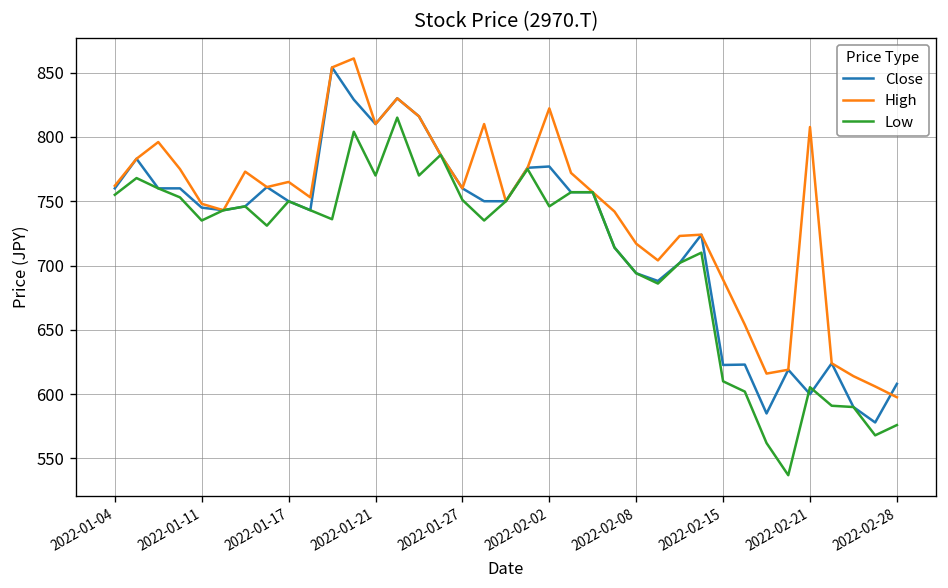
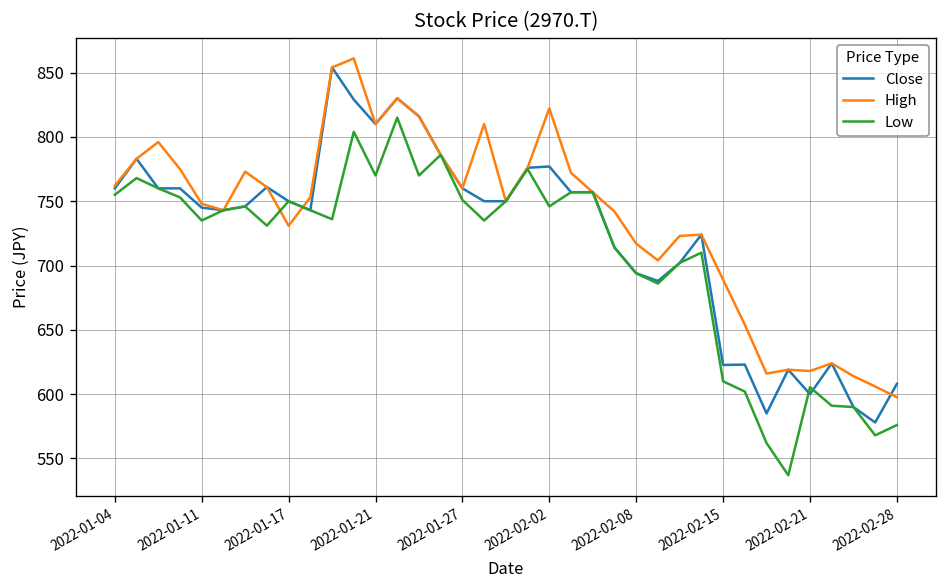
High, 2022-01-17: 765 -> 731
High, 2022-02-21: 808 -> 618
